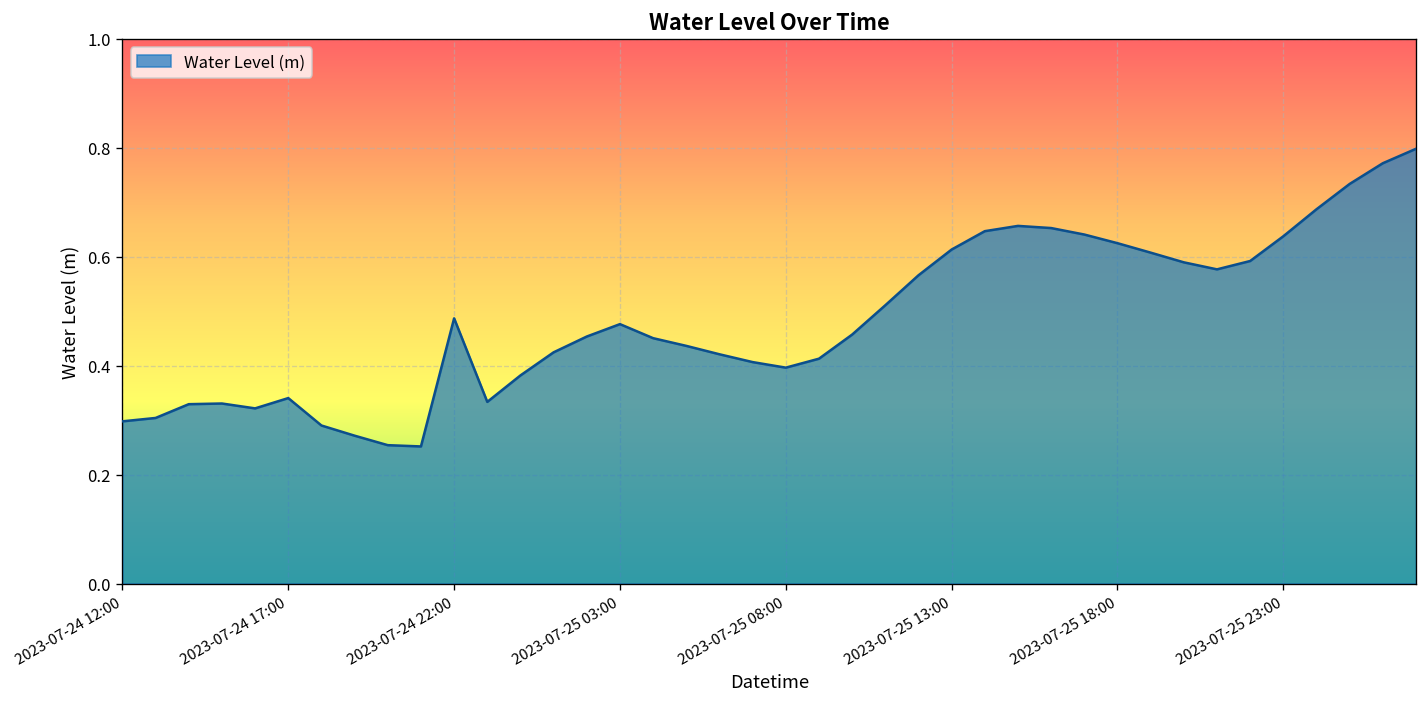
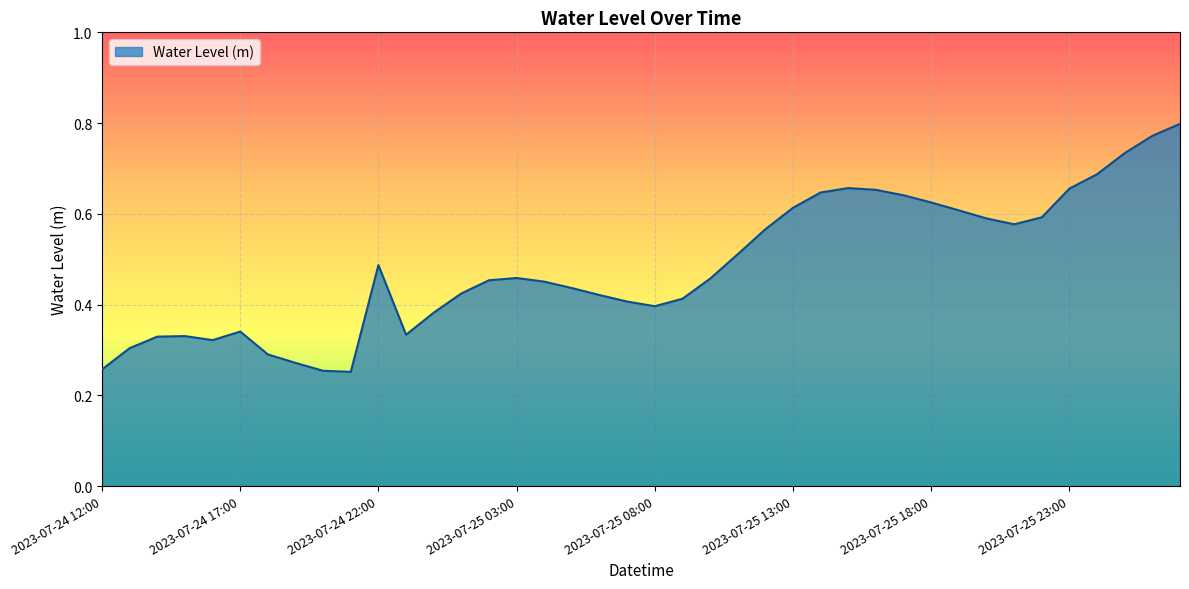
2023-07-24 12:00: 0.30 -> 0.26
2023-07-25 03:00: 0.48 -> 0.46
2023-07-25 23:00: 0.64 -> 0.66
